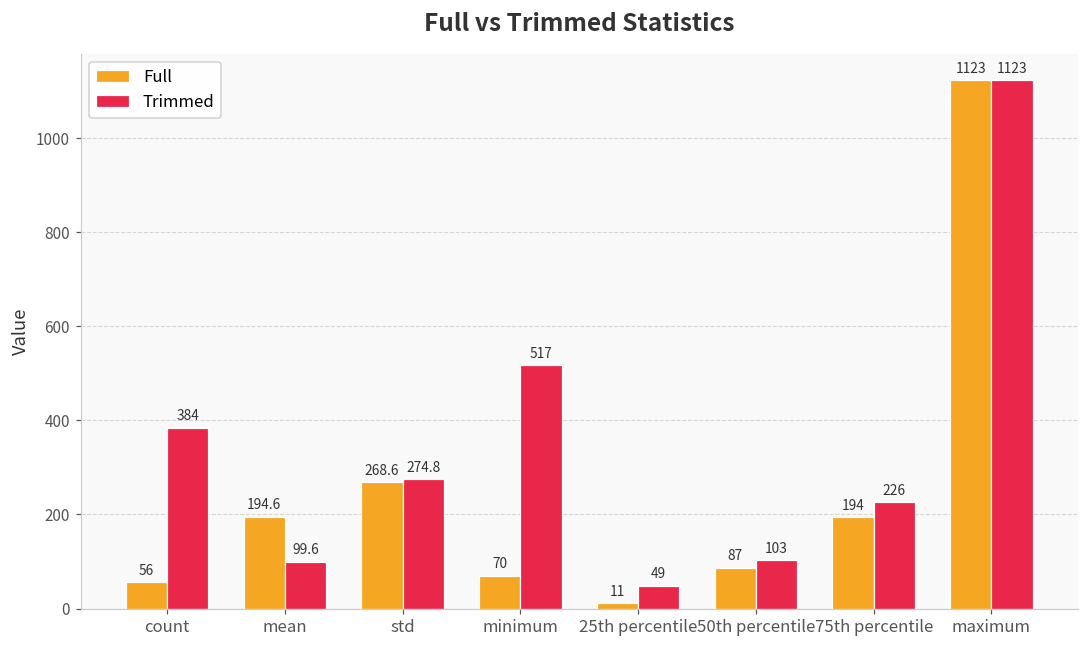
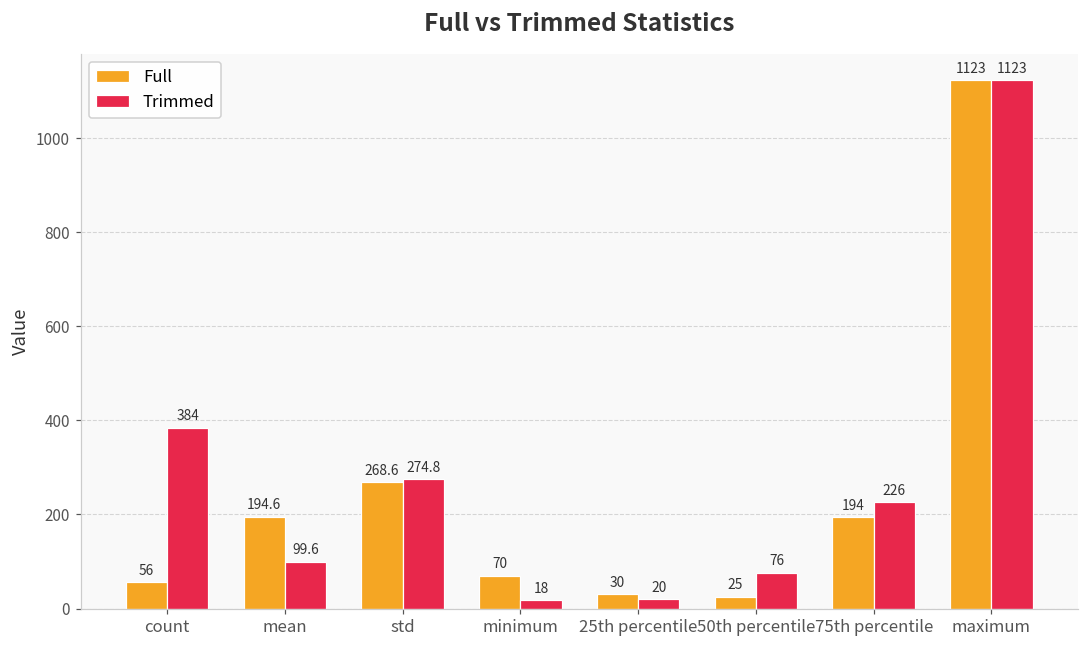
Trimmed, minimum: 517 -> 18
Full, 25th percentile: 11 -> 30
Trimmed, 25th percentile: 49 -> 20
Full, 50th percentile: 87 -> 25
Trimmed, 50th percentile: 103 -> 76
